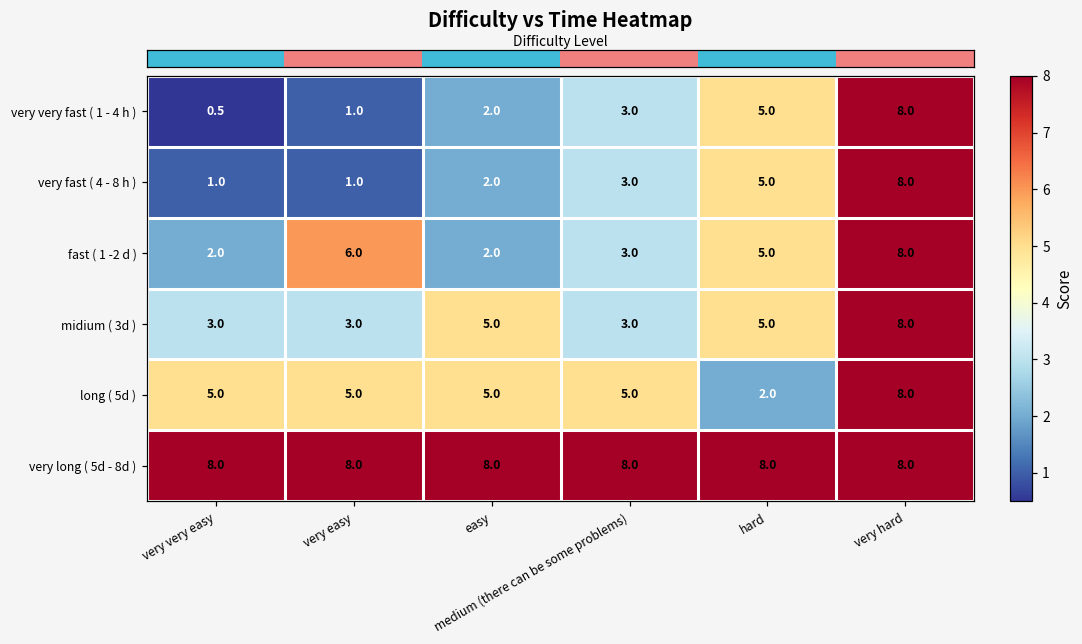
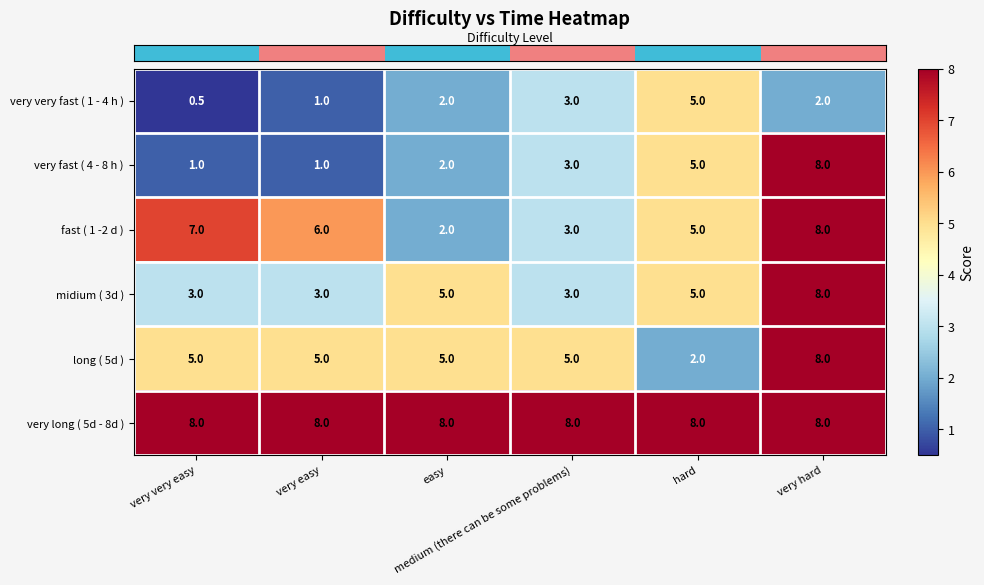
very very fast ( 1 - 4 h ), very hard: 8.0 -> 2.0
fast ( 1 -2 d ), very very easy: 2.0 -> 7.0
